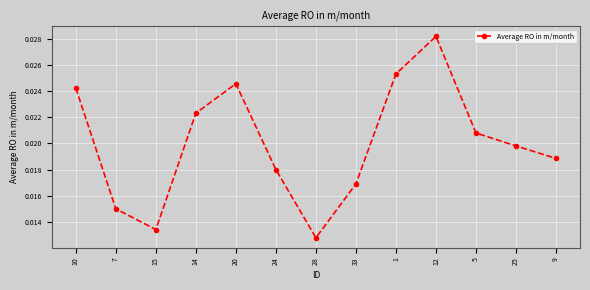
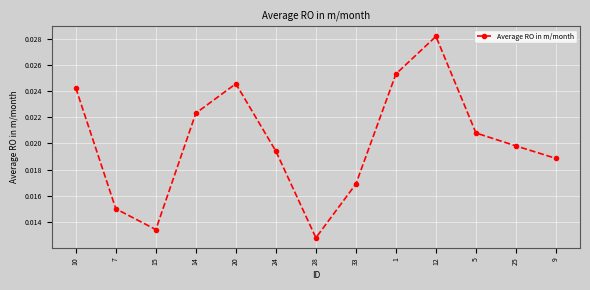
24: 0.0180 -> 0.0194
